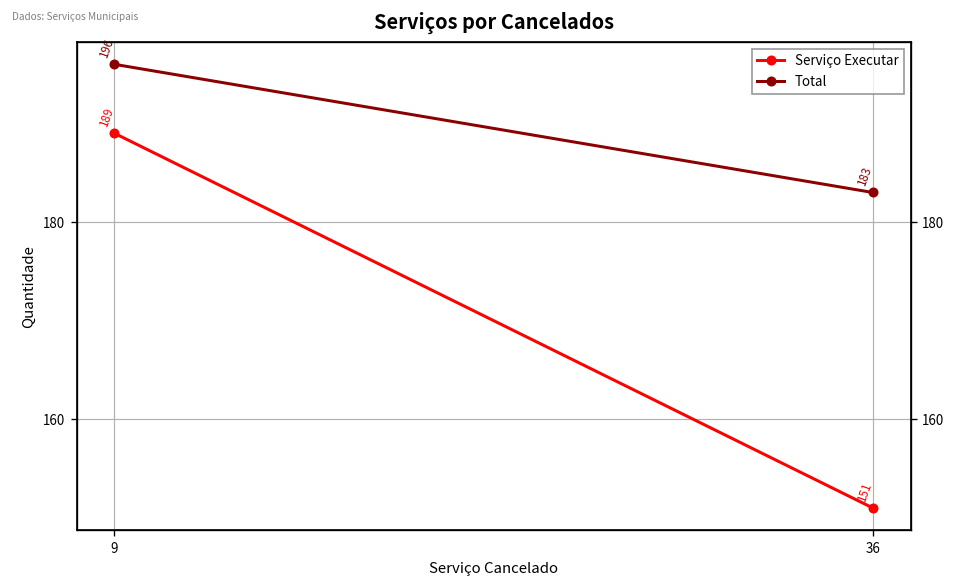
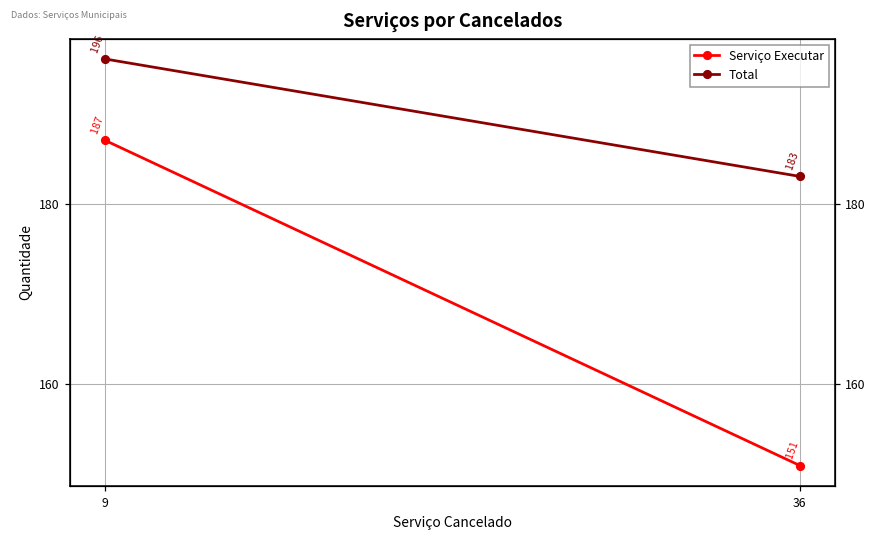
Serviço Executar, 9: 189 -> 187
